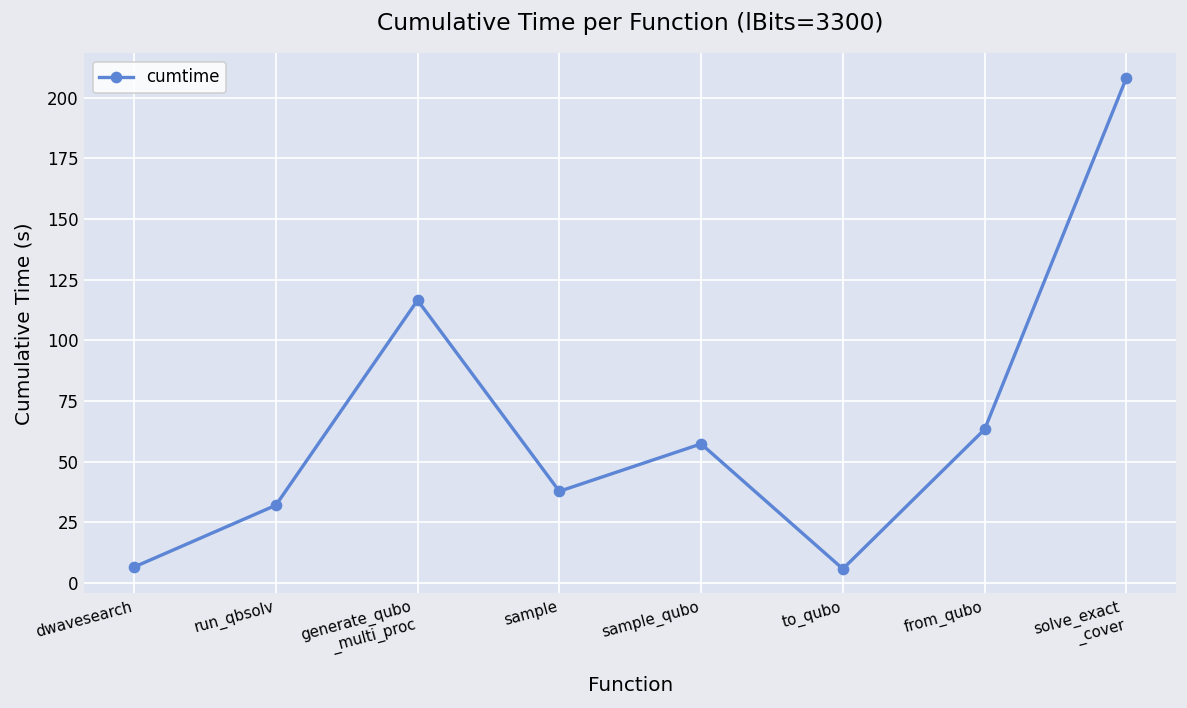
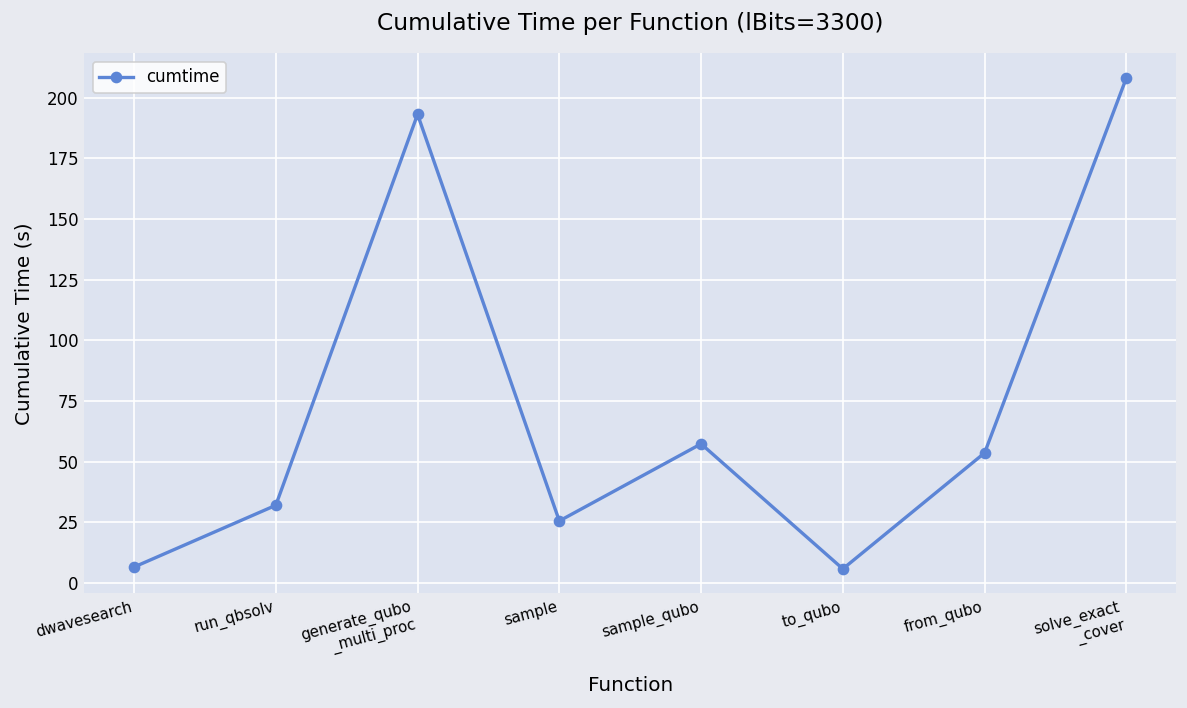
generate_qubo _multi_proc: 117 -> 193
sample: 38 -> 26
from_qubo: 63 -> 54
